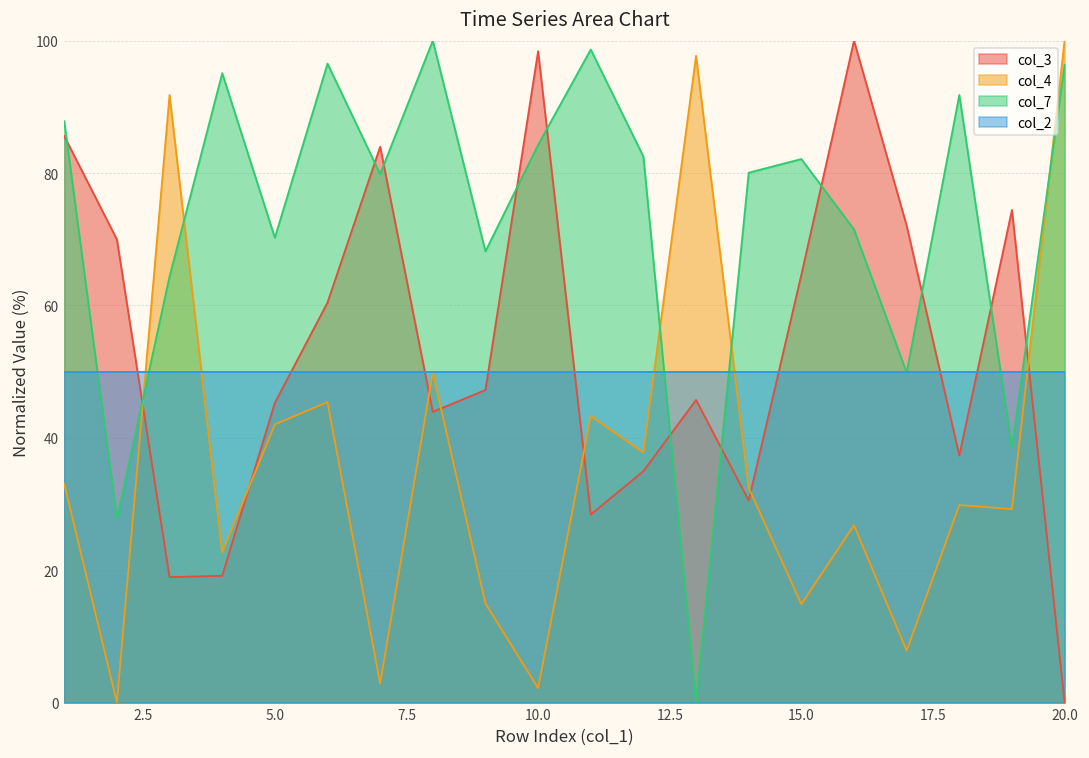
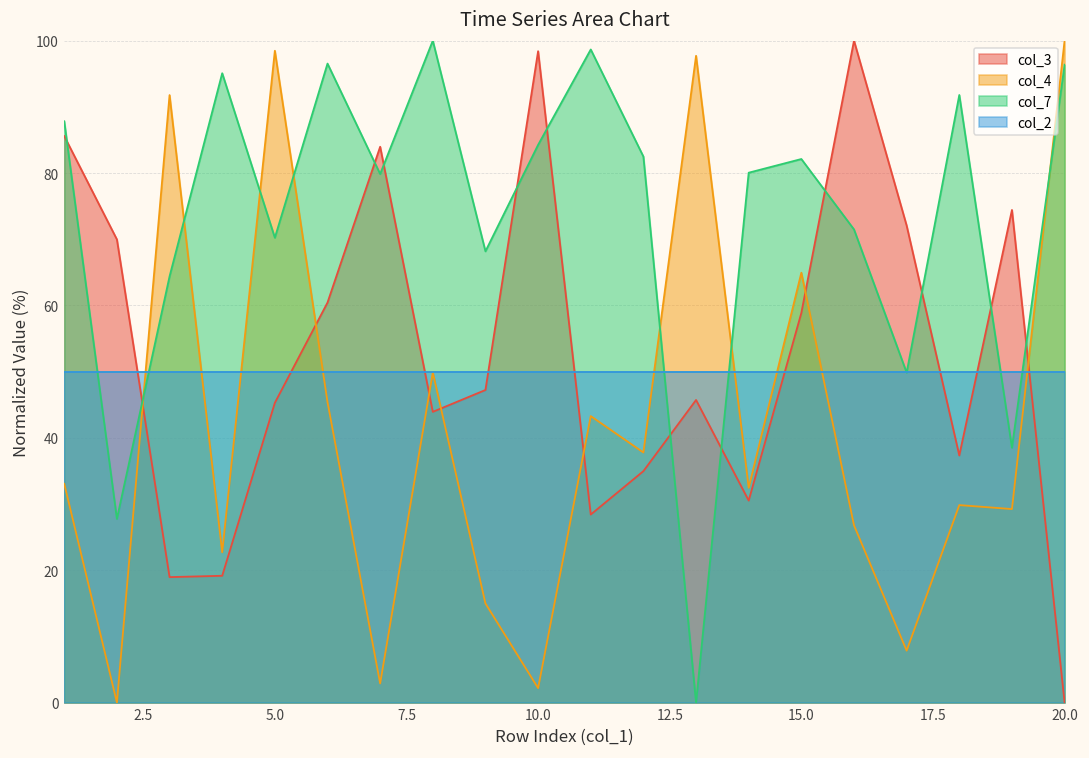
col_4, 5.0: 42 -> 98
col_3, 15.0: 65 -> 59
col_4, 15.0: 15 -> 65
